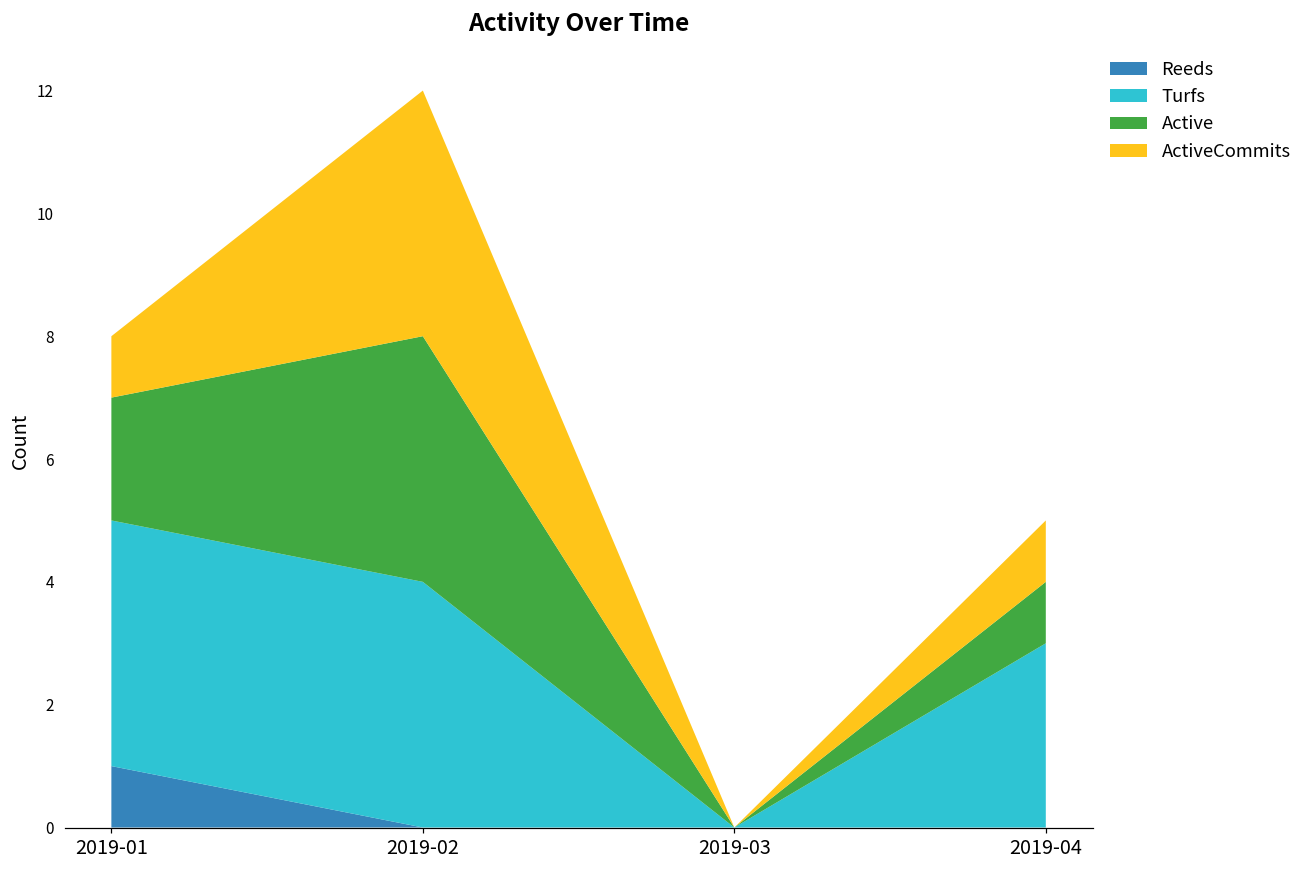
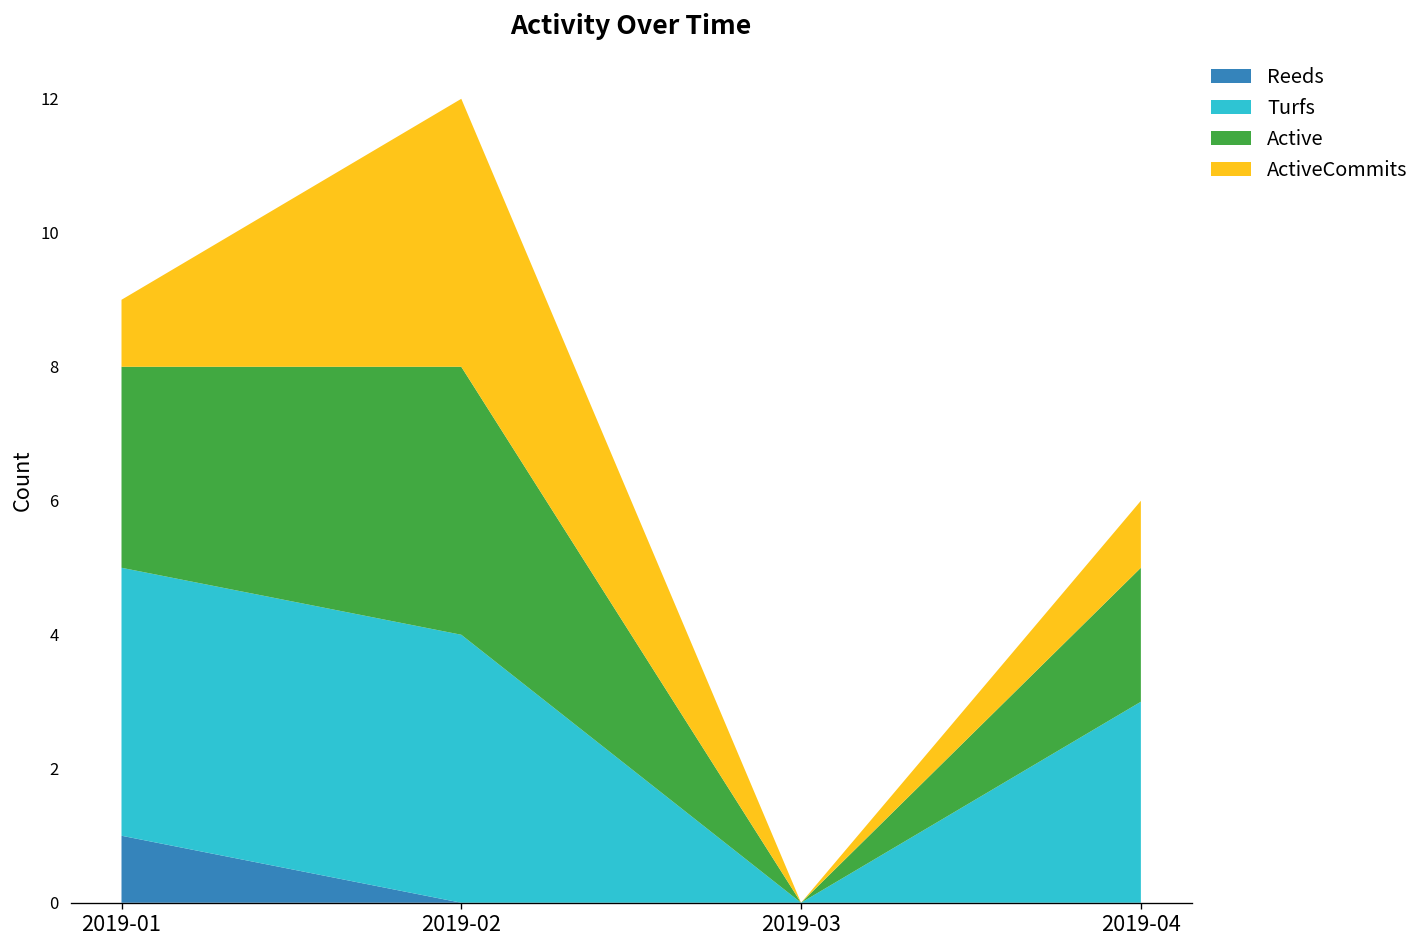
Active, 2019-01: 2 -> 3
Active, 2019-04: 1 -> 2
